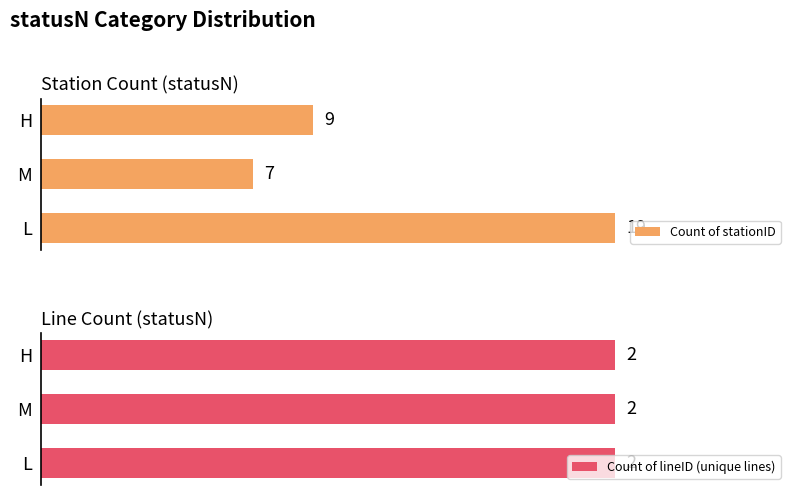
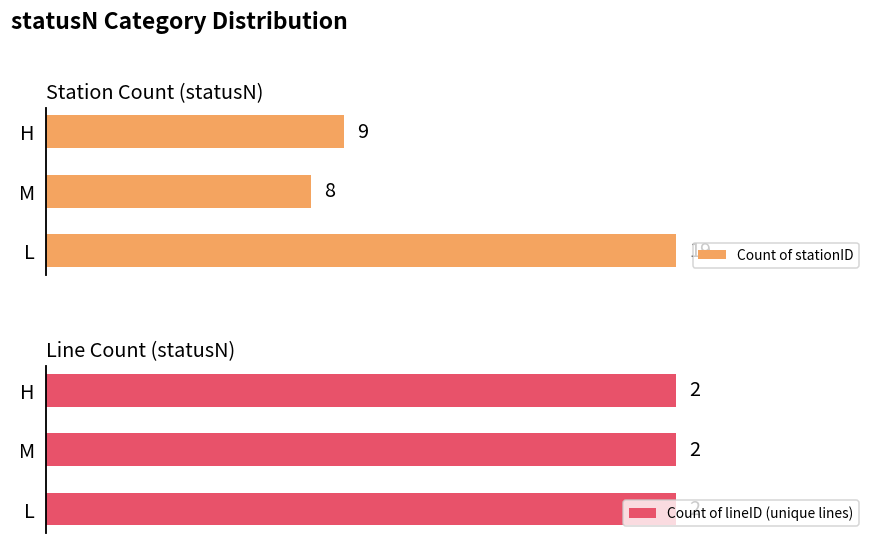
Station Count (statusN), M: 7 -> 8
